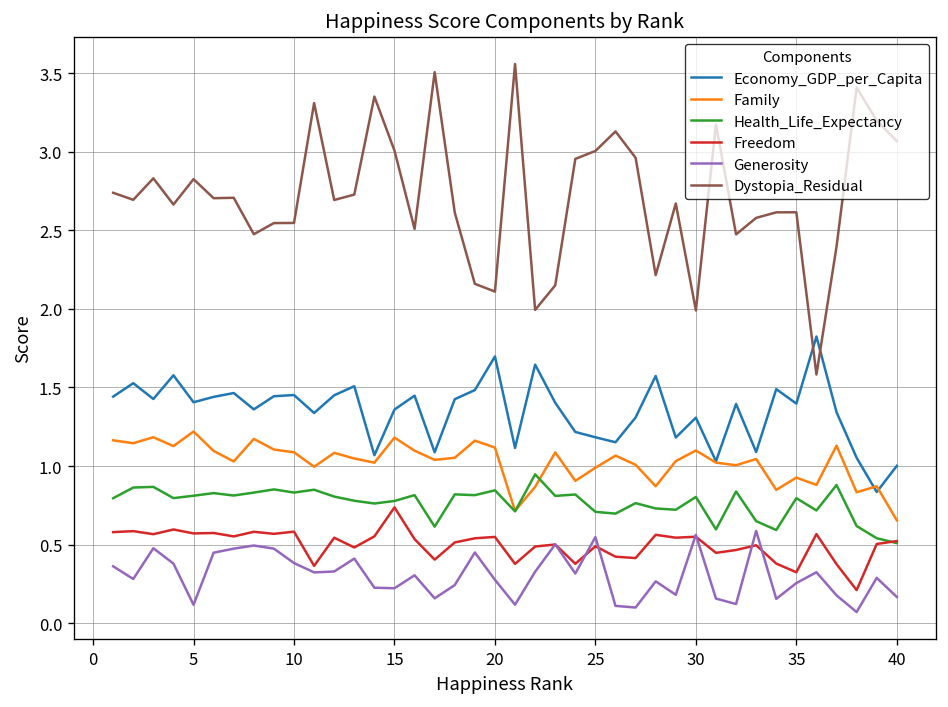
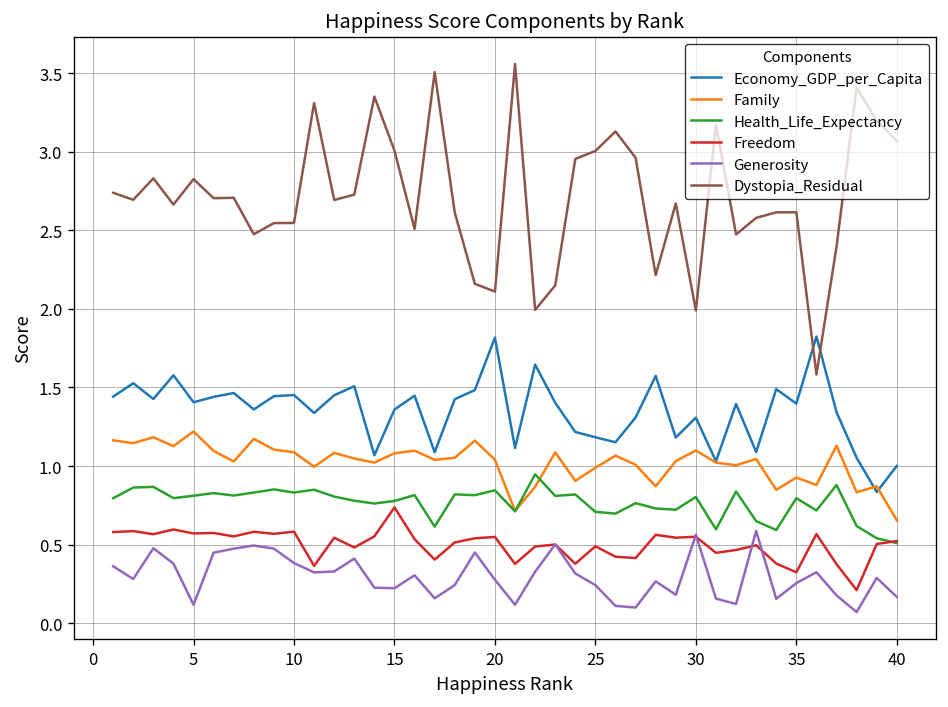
Family, 15: 1.18 -> 1.08
Economy_GDP_per_Capita, 20: 1.70 -> 1.82
Family, 20: 1.12 -> 1.04
Generosity, 25: 0.55 -> 0.24
